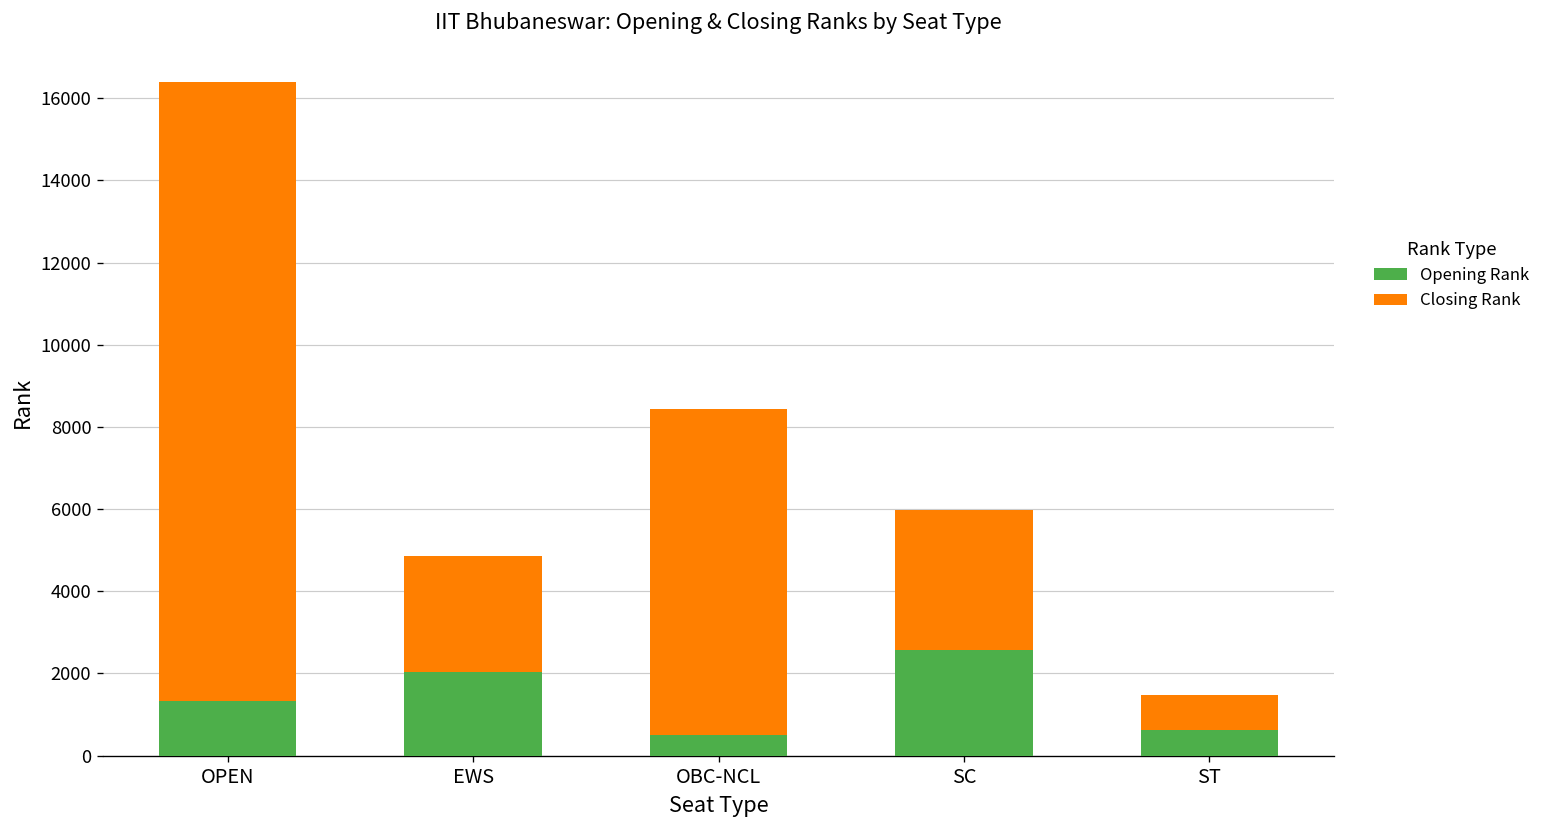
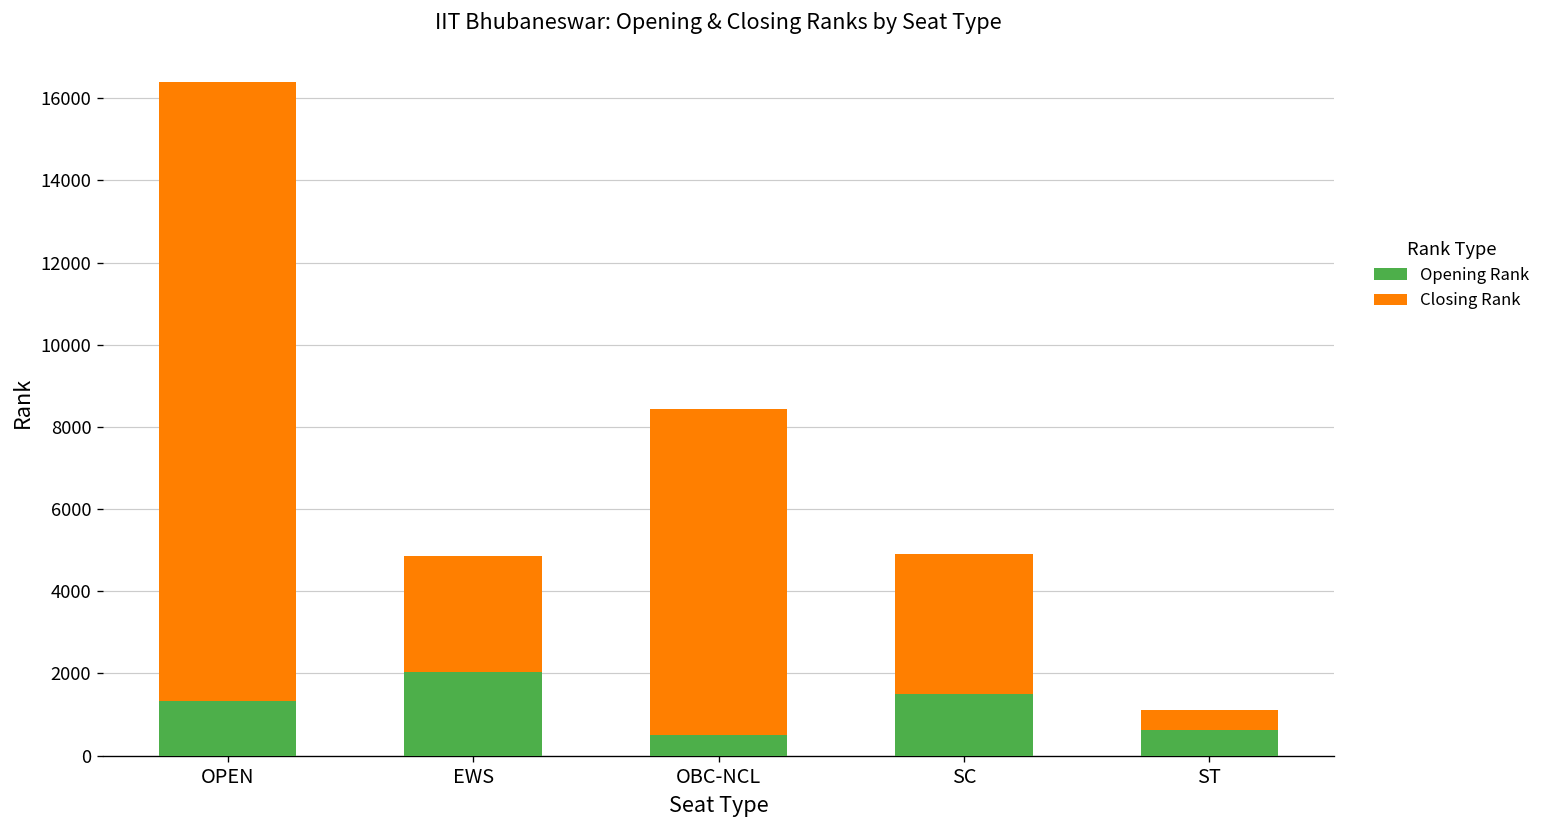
Opening Rank, SC: 2600 -> 1500
Closing Rank, ST: 800 -> 500
